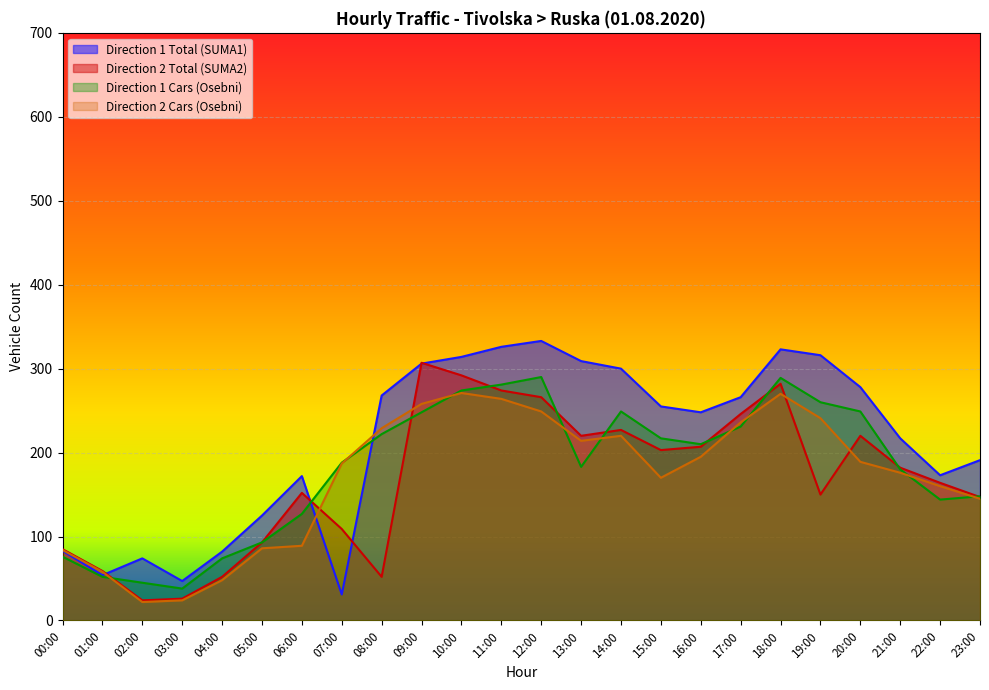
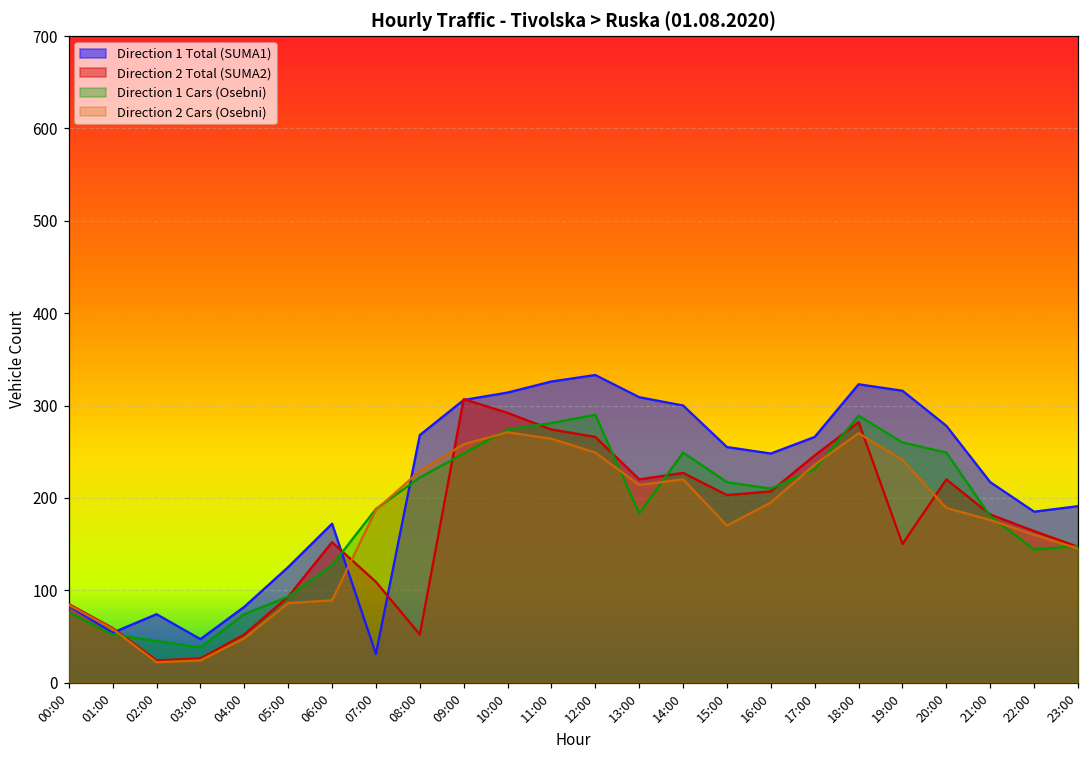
Direction 1 Total (SUMA1), 22:00: 170 -> 190
